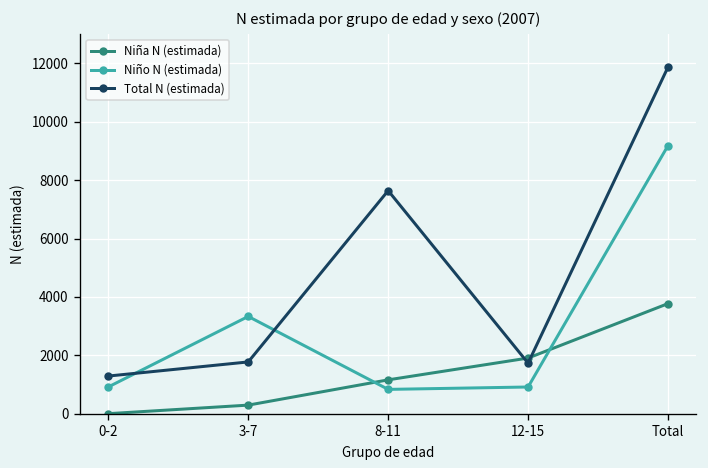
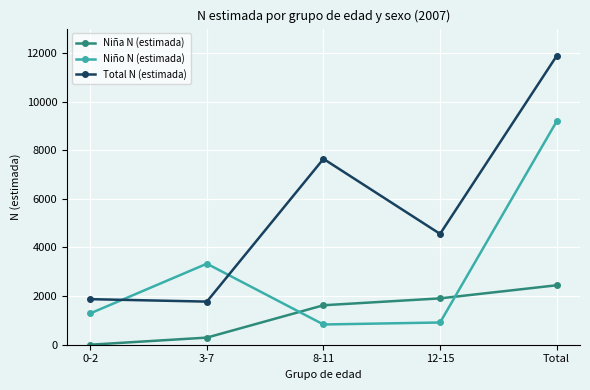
Niño N (estimada), 0-2: 900 -> 1300
Total N (estimada), 0-2: 1300 -> 1900
Niña N (estimada), 8-11: 1200 -> 1600
Total N (estimada), 12-15: 1700 -> 4600
Niña N (estimada), Total: 3800 -> 2400
